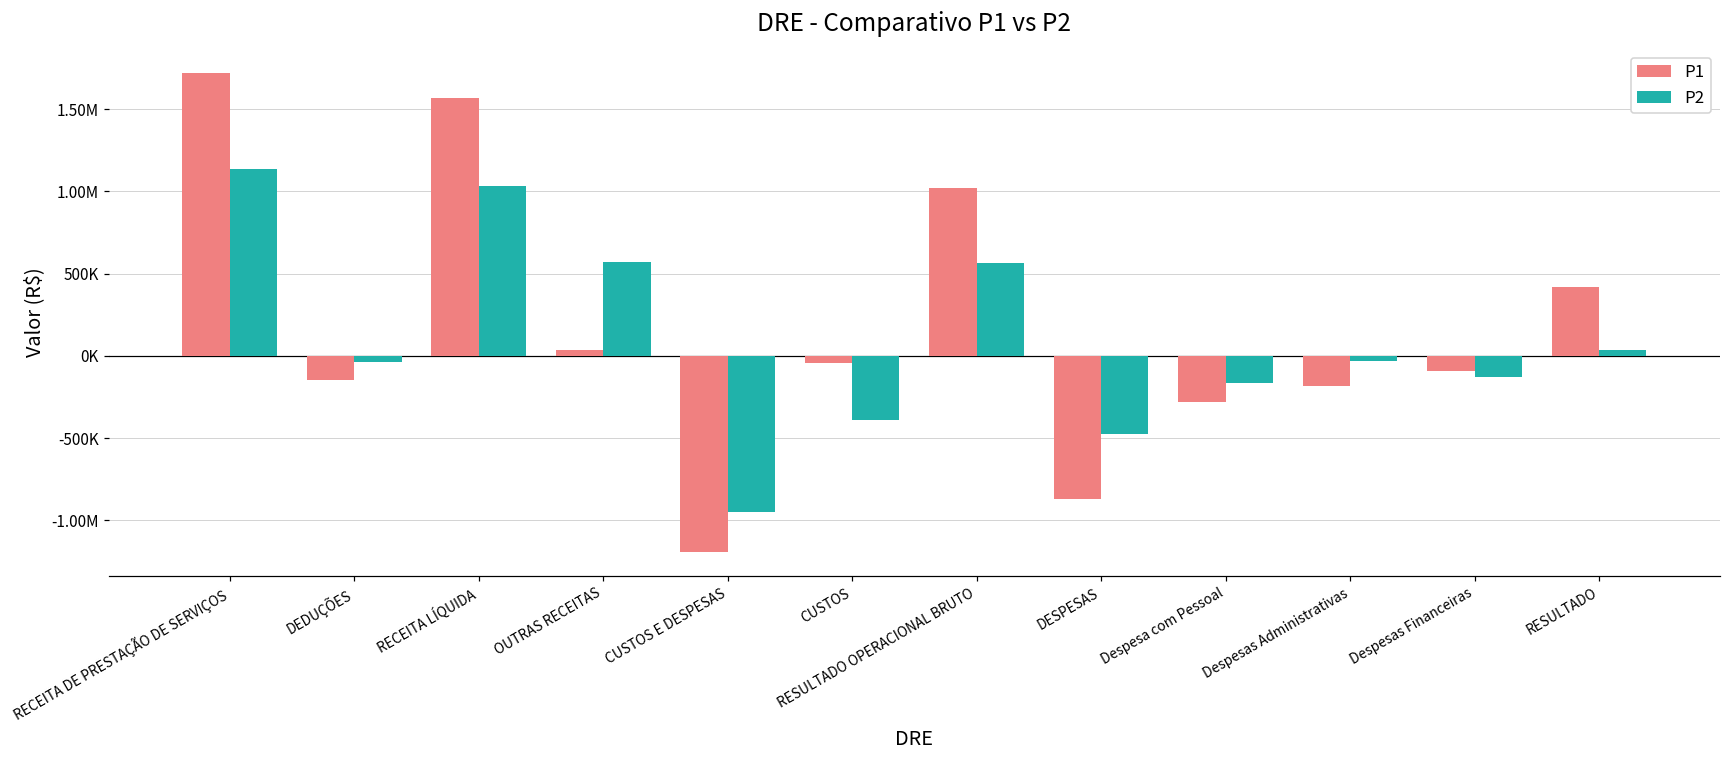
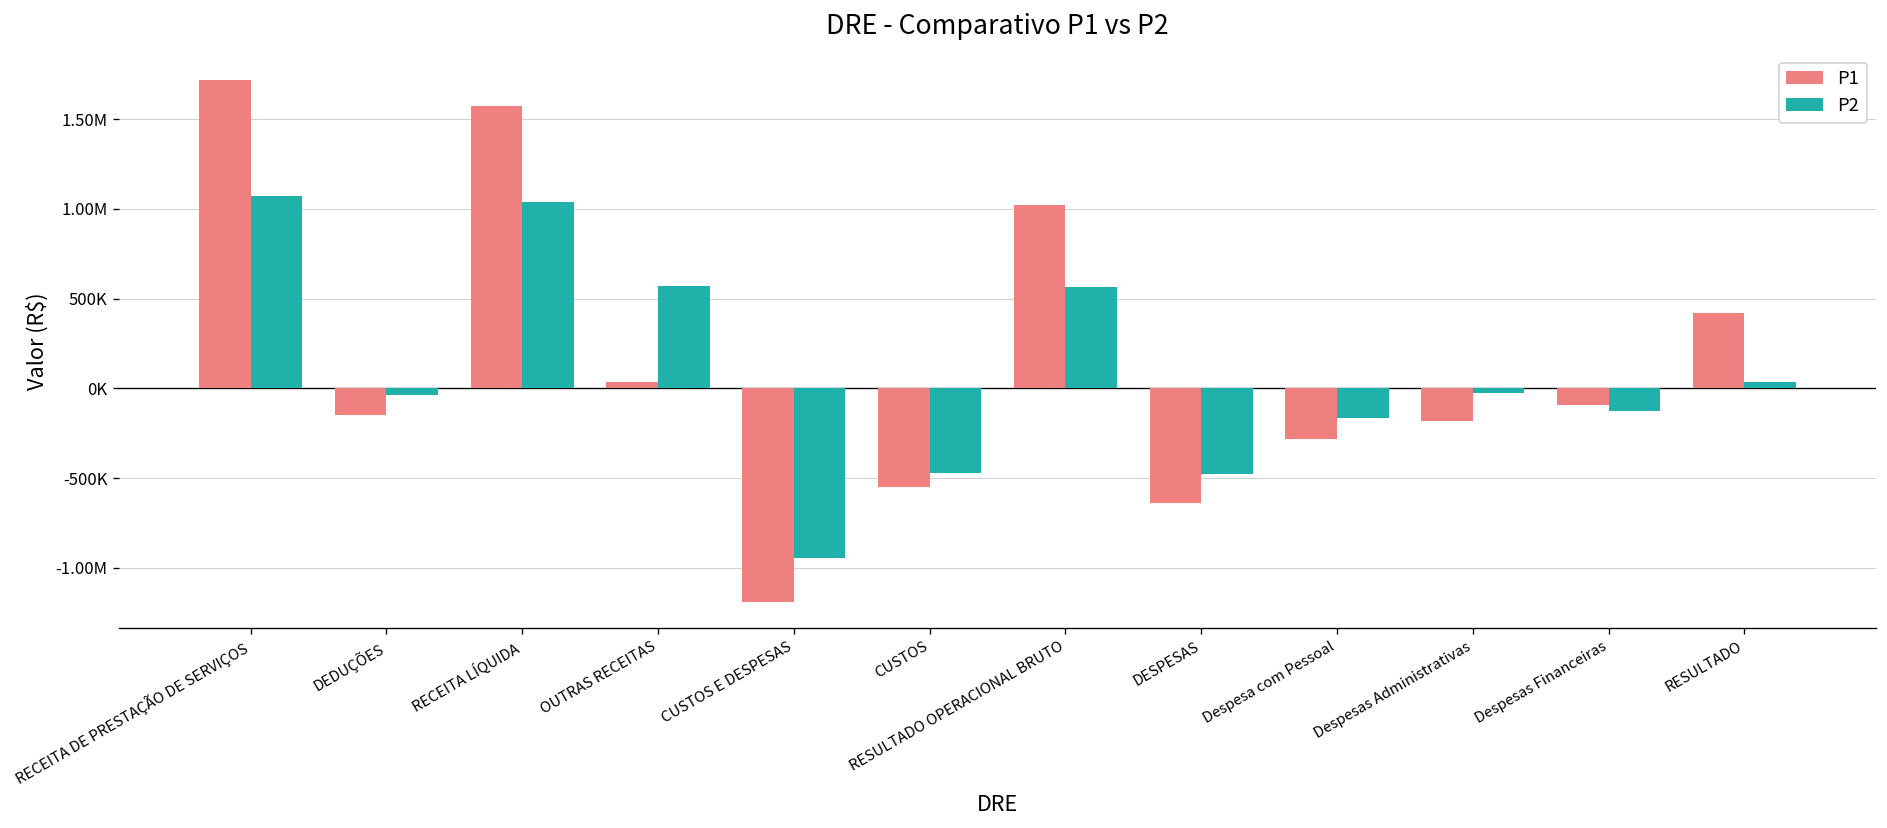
P2, RECEITA DE PRESTAÇÃO DE SERVIÇOS: 1130000 -> 1070000
P1, CUSTOS: -40000 -> -550000
P2, CUSTOS: -390000 -> -470000
P1, DESPESAS: -870000 -> -640000
